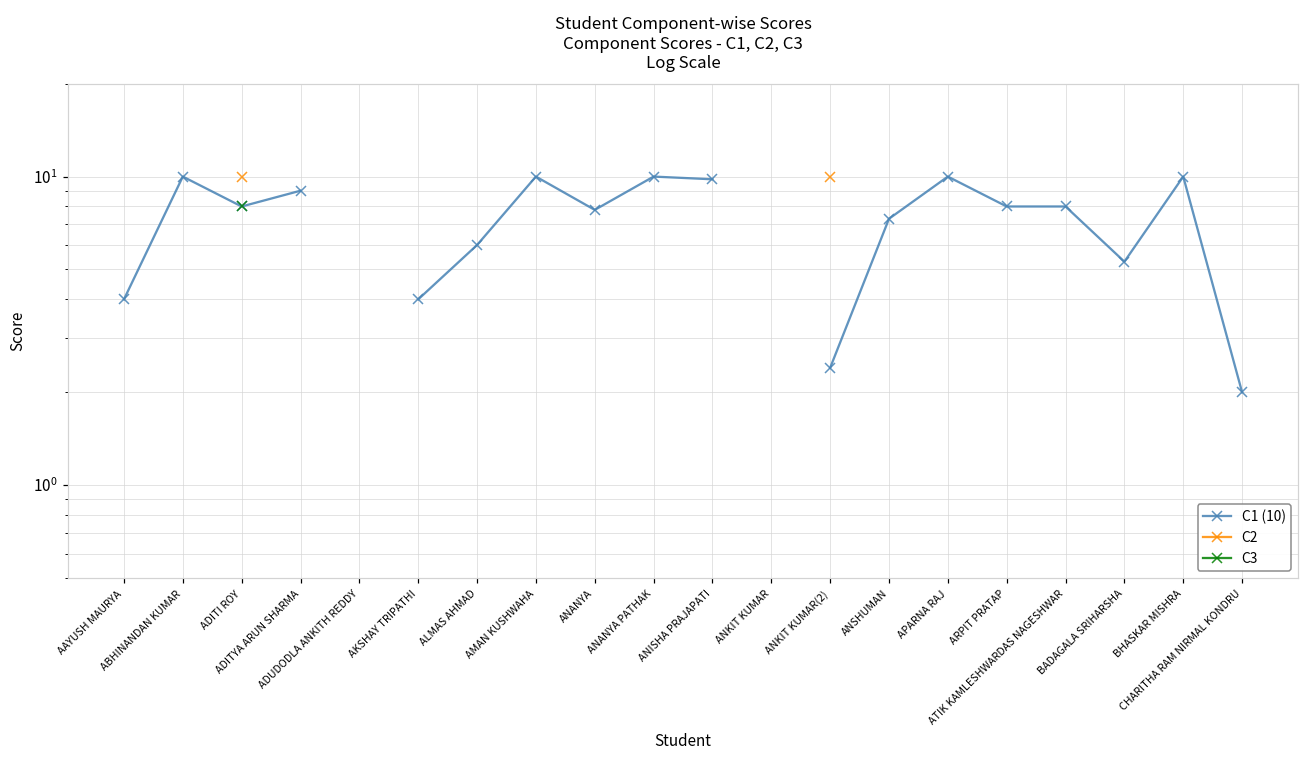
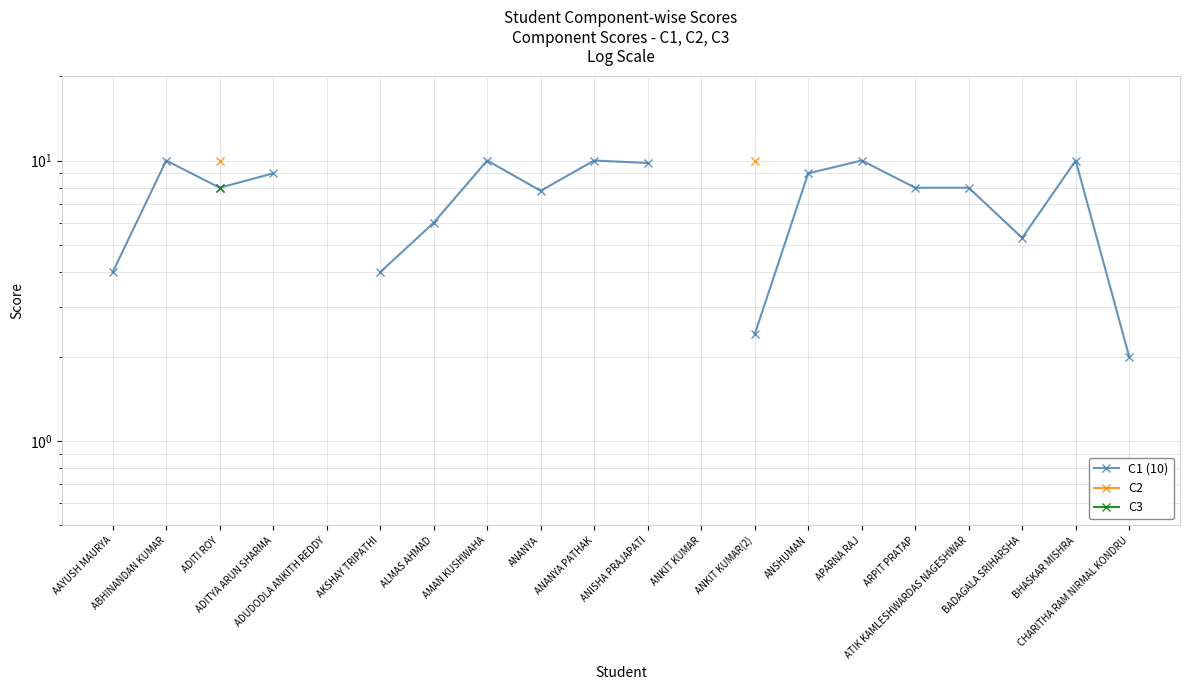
C1 (10), ANSHUMAN: 7.3 -> 9.0
